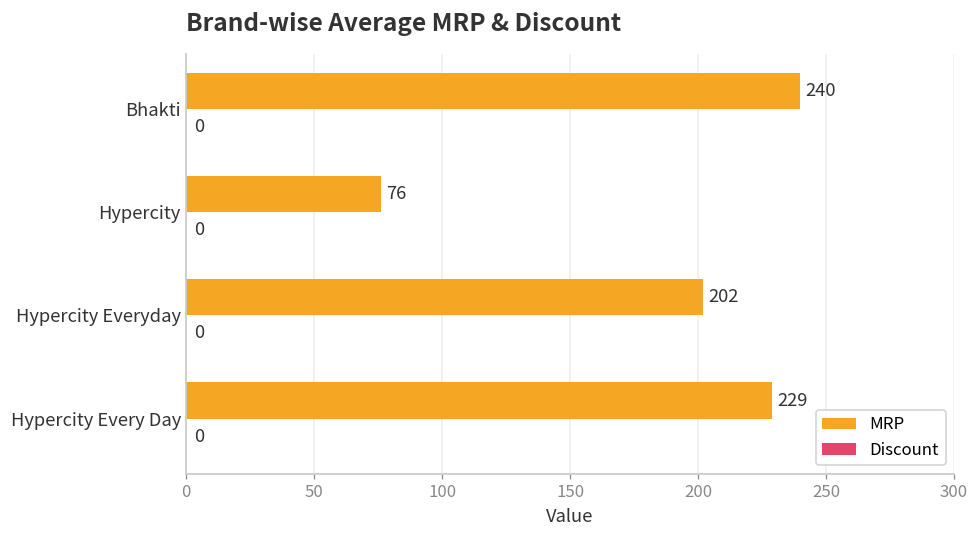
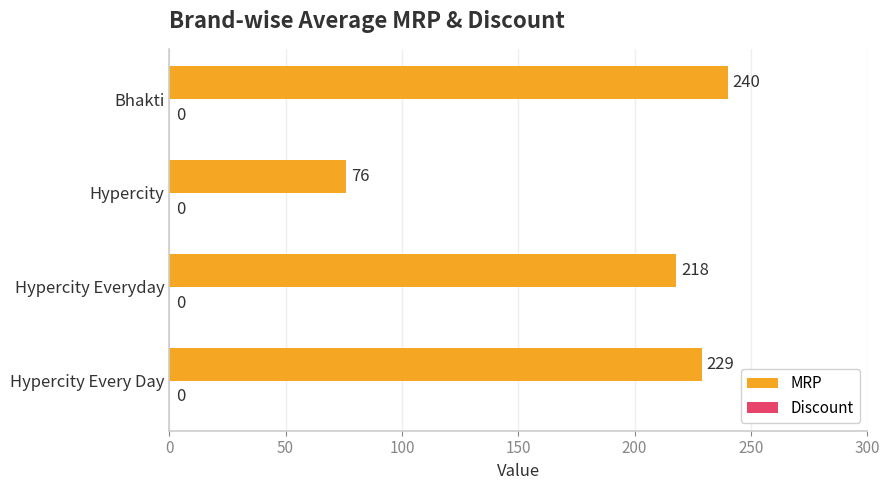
MRP, Hypercity Everyday: 202 -> 218
